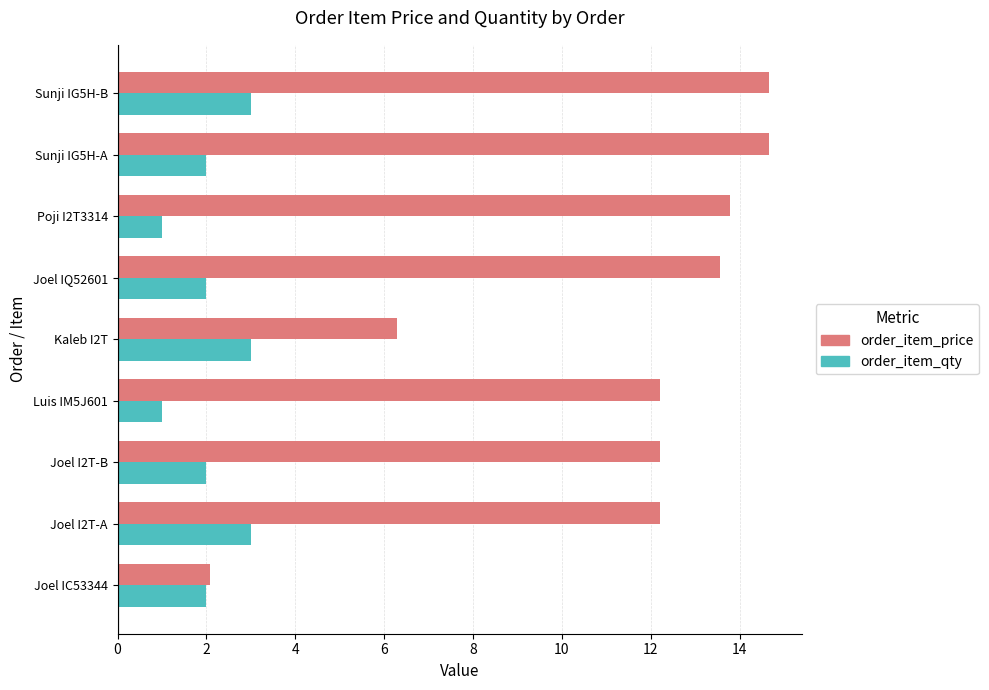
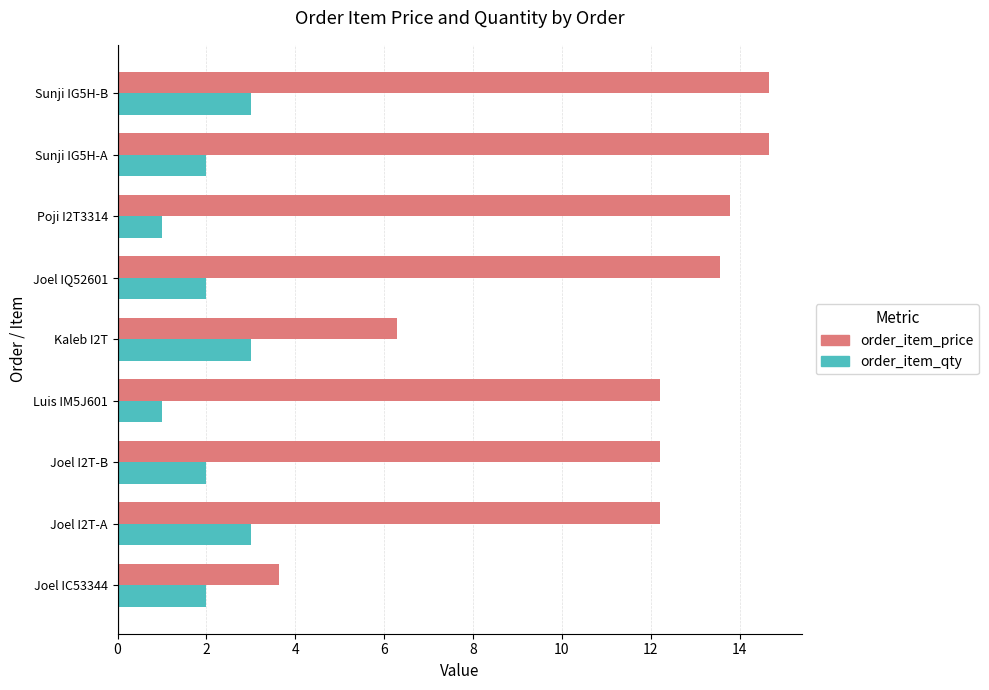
order_item_price, Joel IC53344: 2.1 -> 3.6
